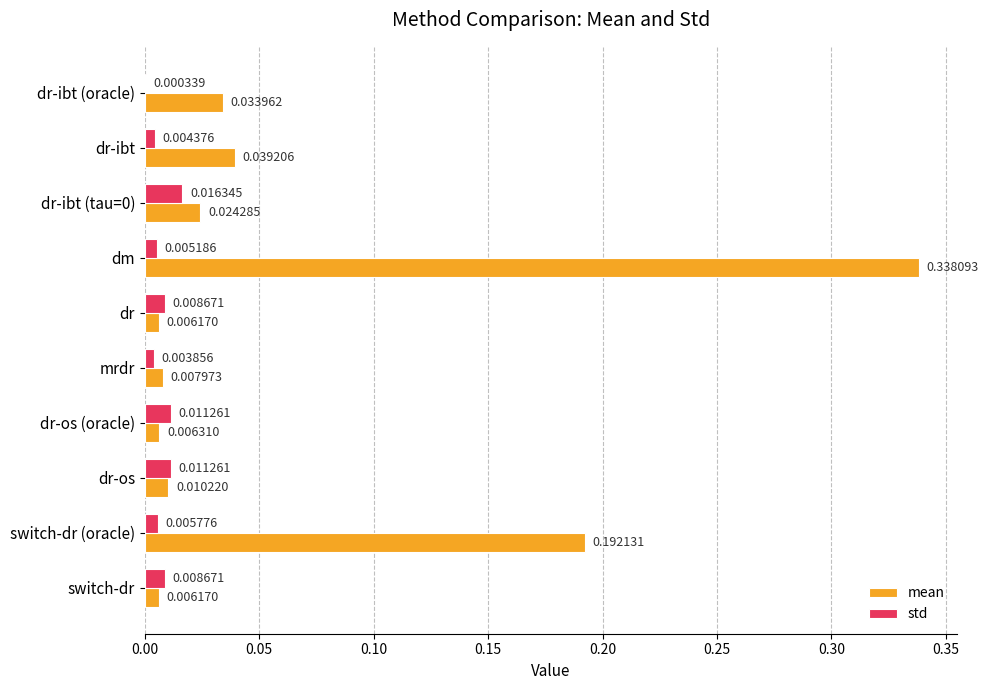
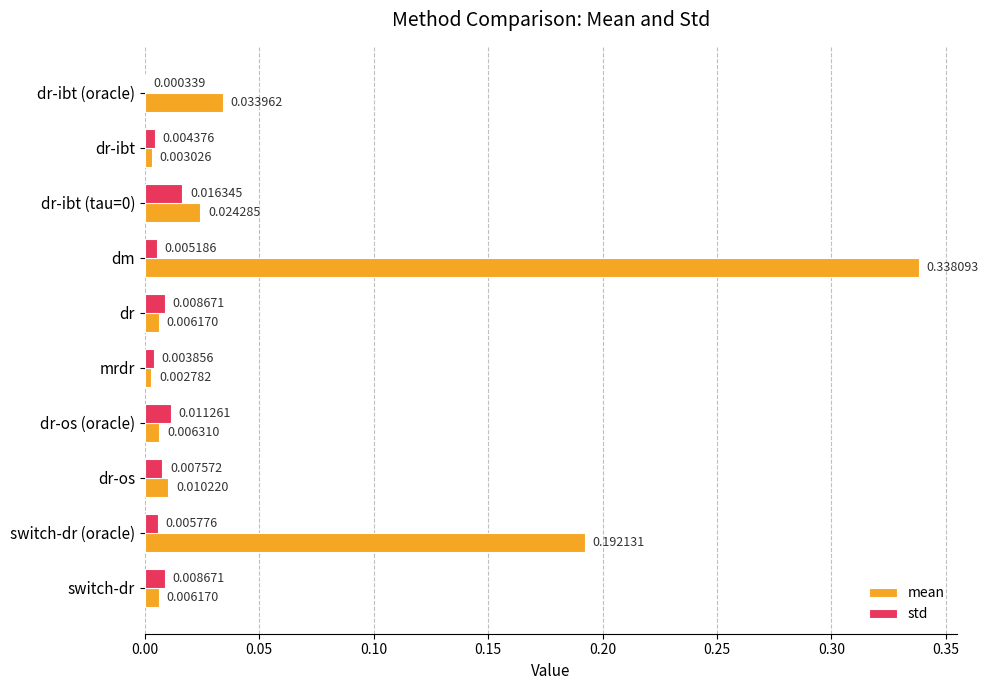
mean, dr-ibt: 0.039206 -> 0.003026
mean, mrdr: 0.007973 -> 0.002782
std, dr-os: 0.011261 -> 0.007572
